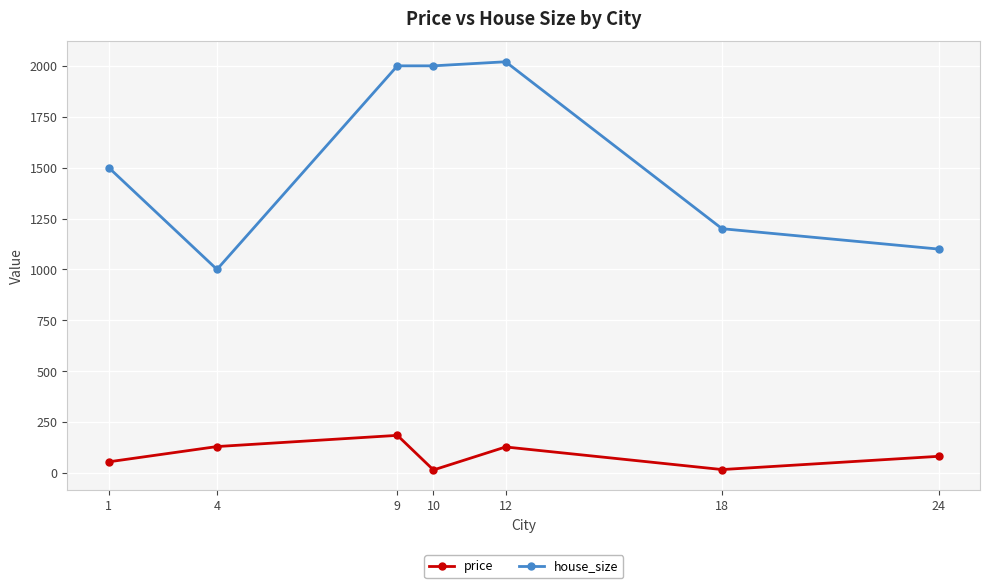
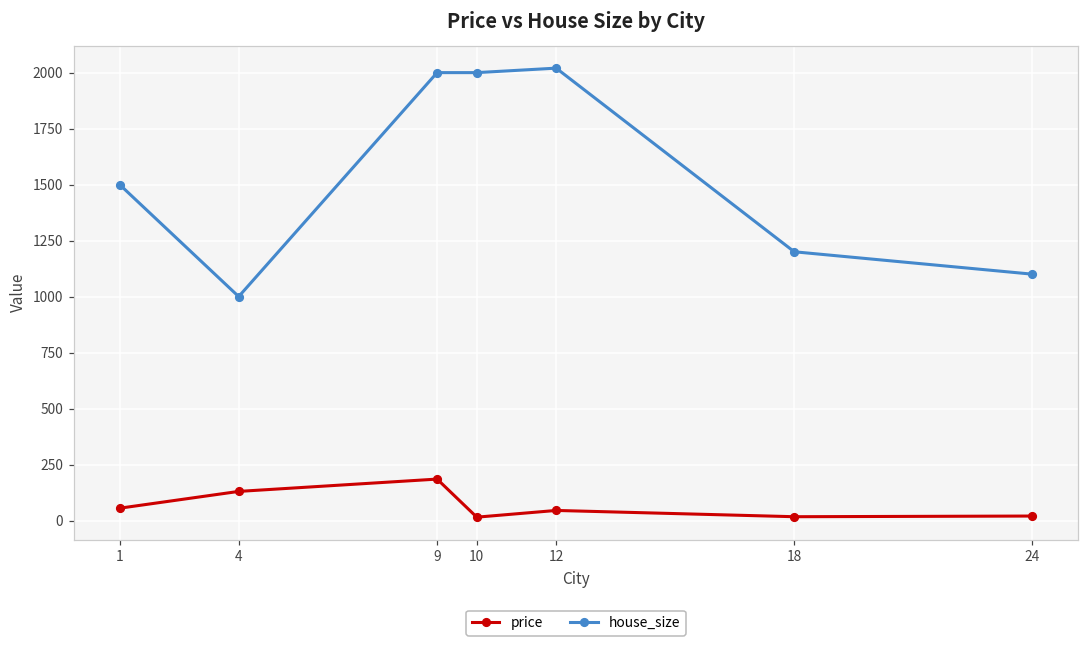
price, 12: 130 -> 50
price, 24: 80 -> 20
